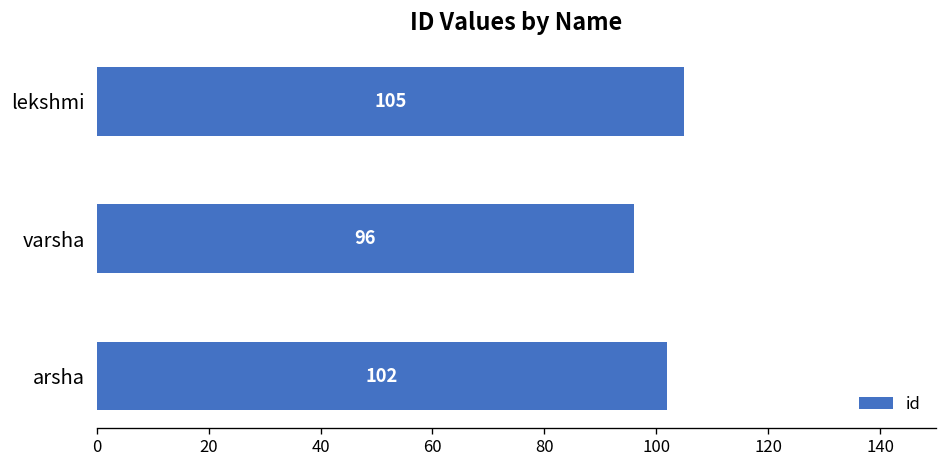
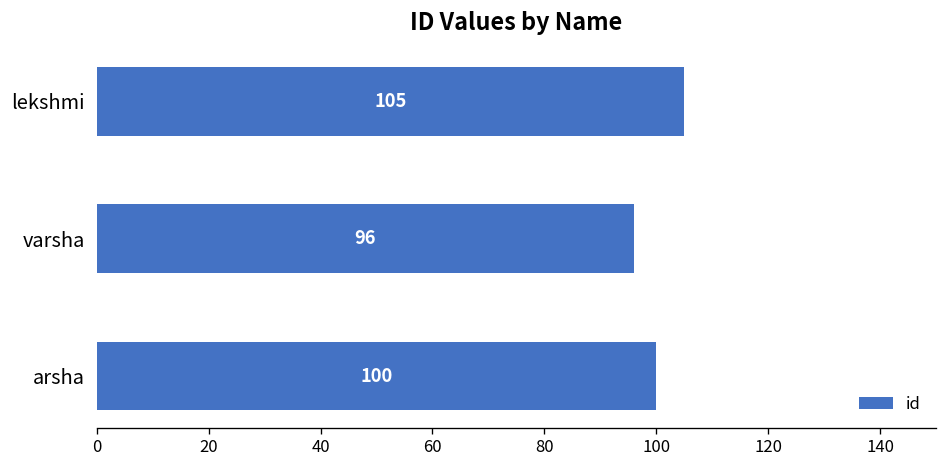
arsha: 102 -> 100
